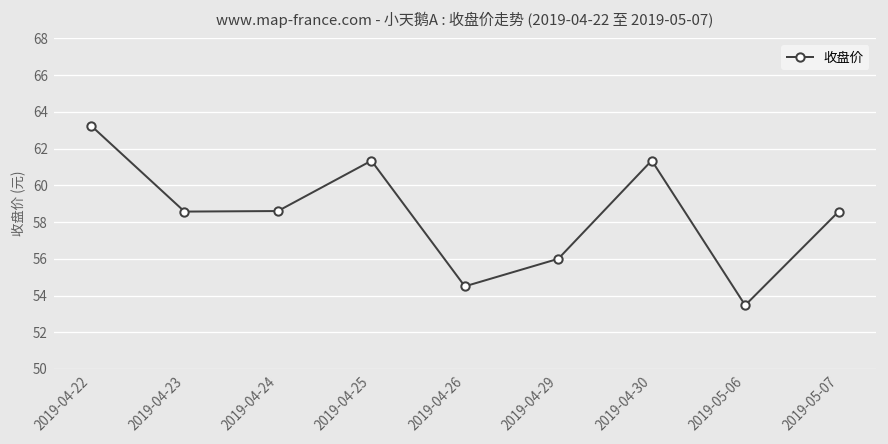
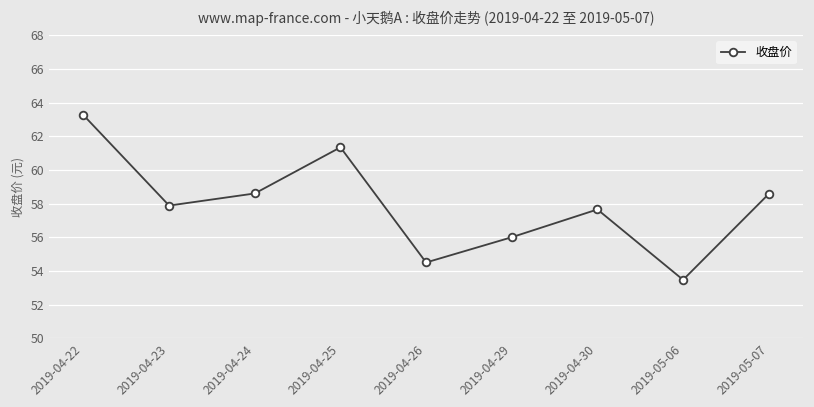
2019-04-23: 58.6 -> 57.9
2019-04-30: 61.4 -> 57.7
